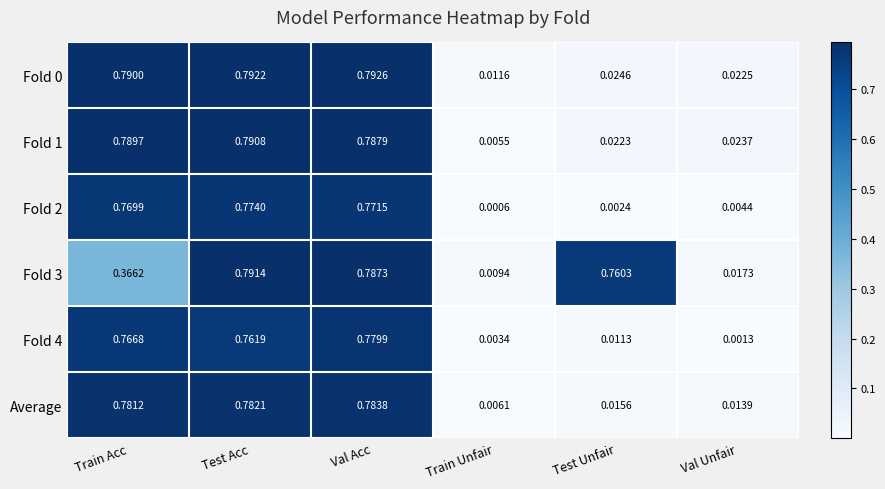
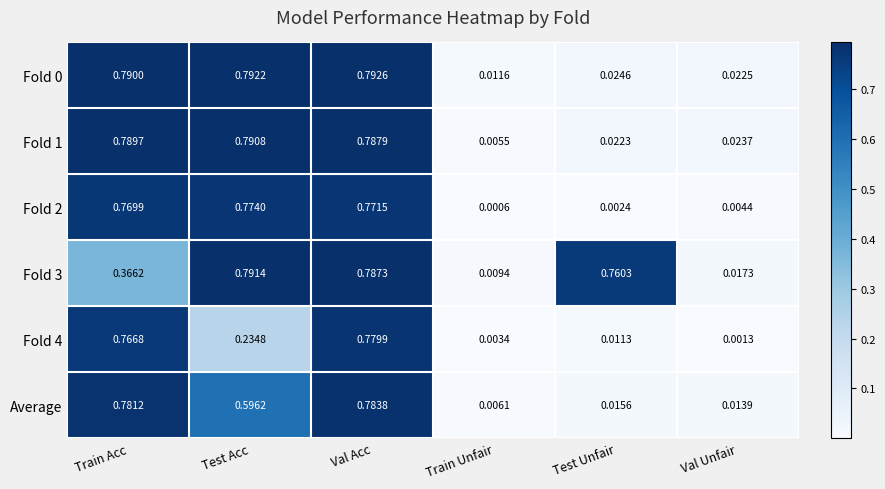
Fold 4, Test Acc: 0.7619 -> 0.2348
Average, Test Acc: 0.7821 -> 0.5962
